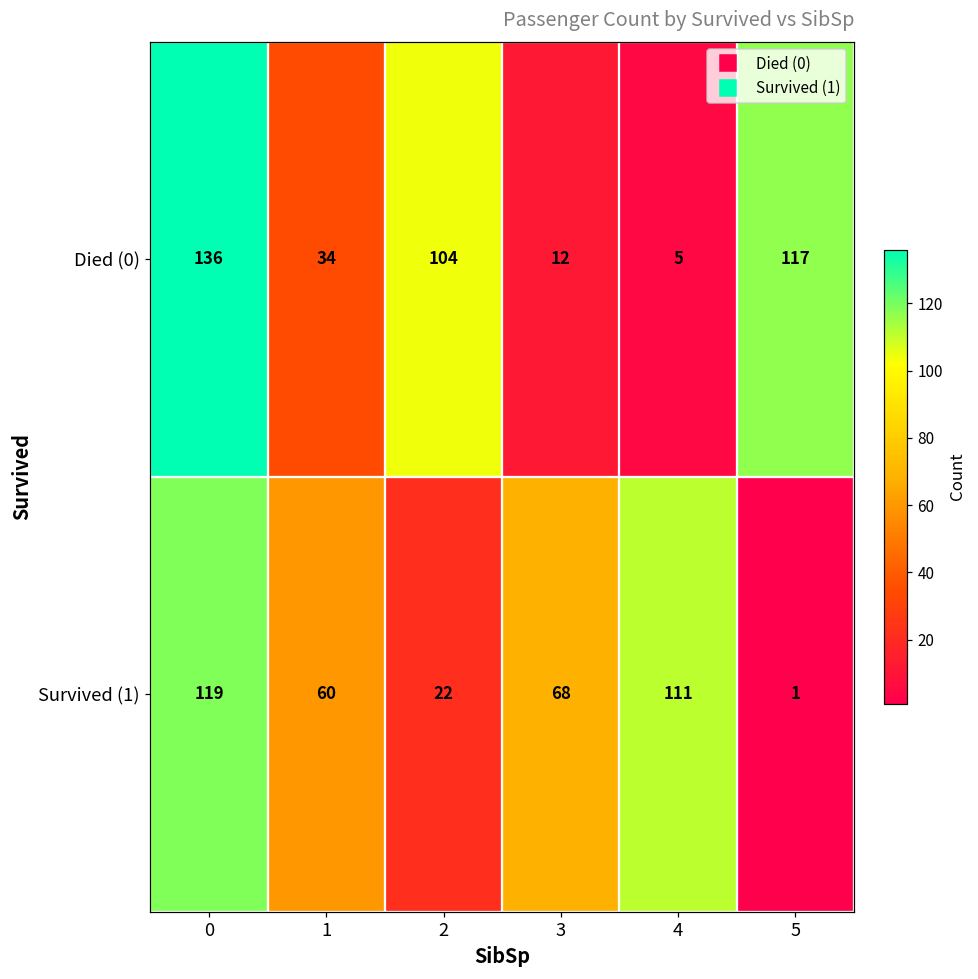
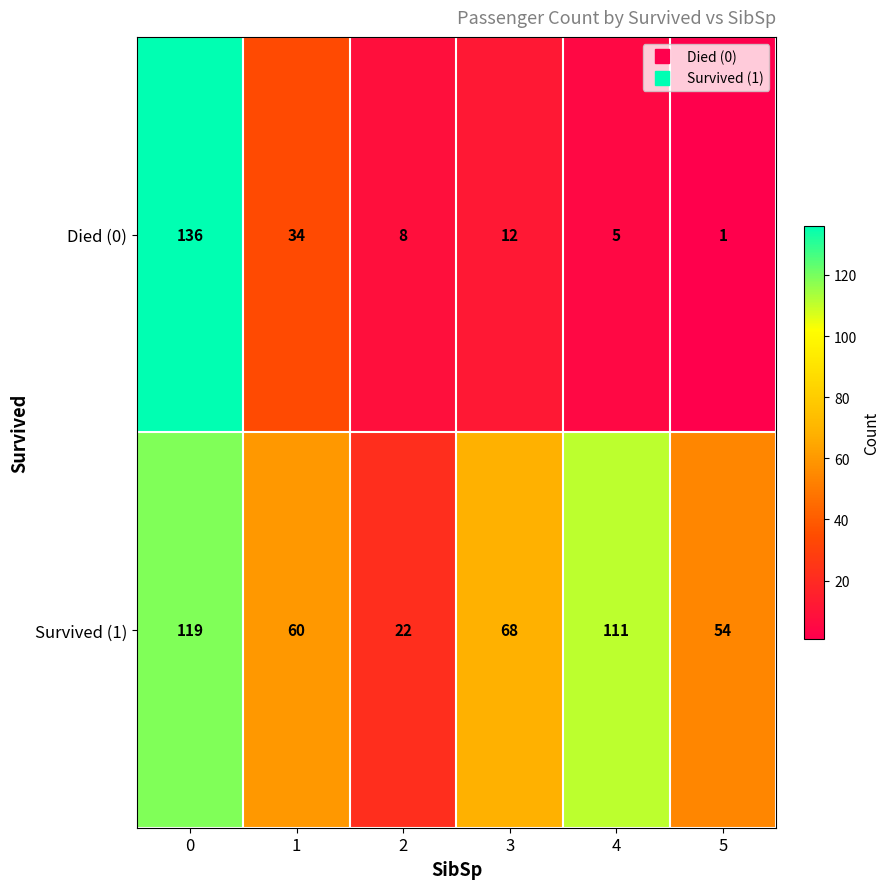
Died (0), 2: 104 -> 8
Died (0), 5: 117 -> 1
Survived (1), 5: 1 -> 54
